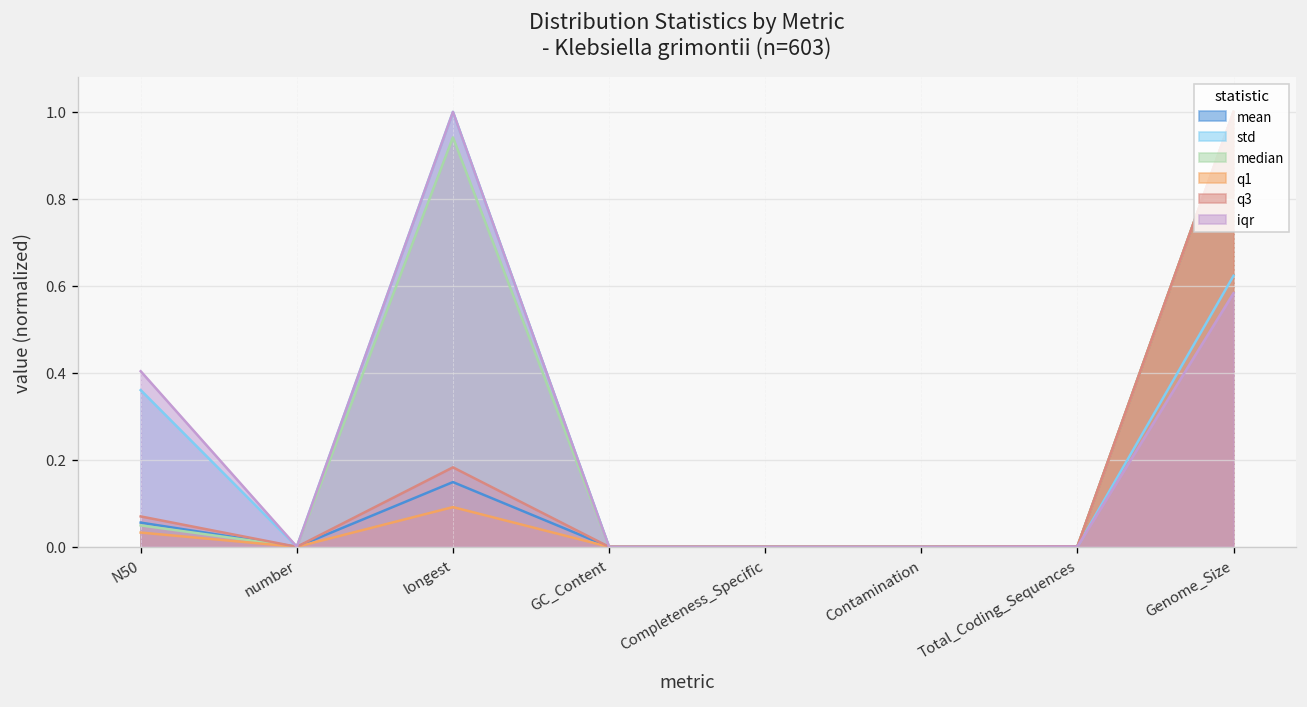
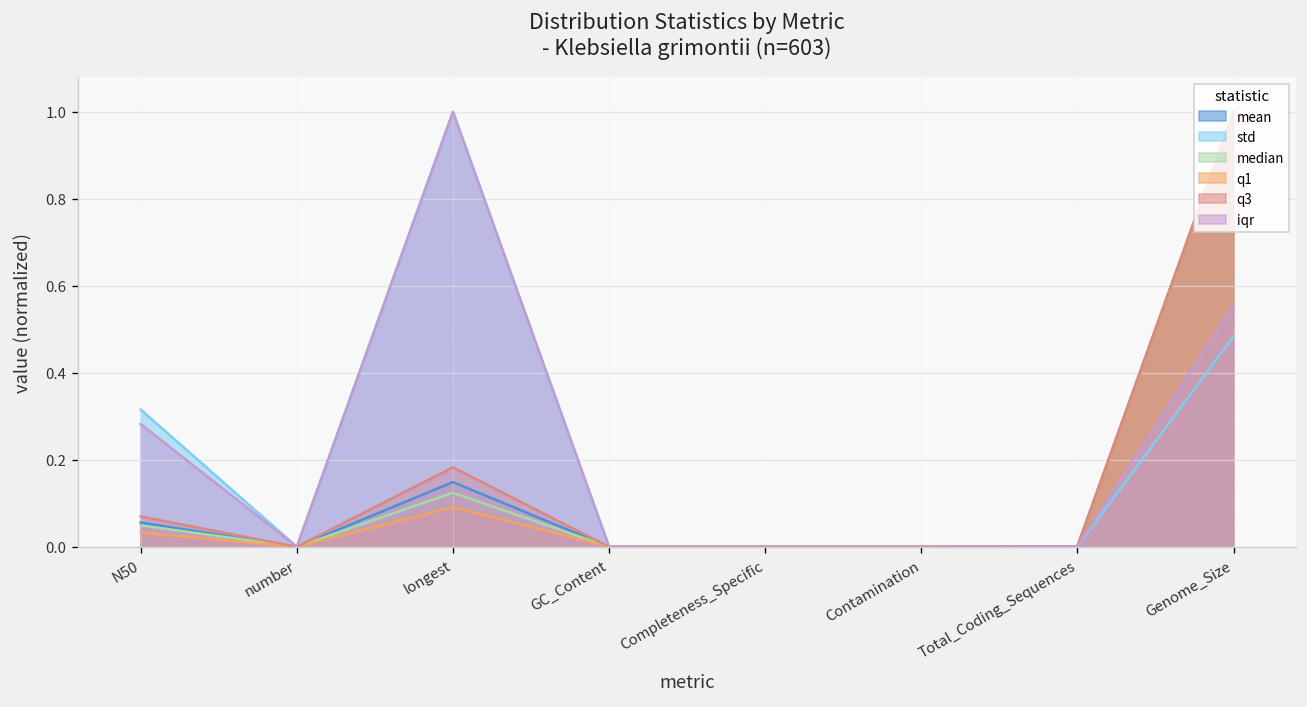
std, N50: 0.36 -> 0.32
iqr, N50: 0.40 -> 0.28
median, longest: 0.94 -> 0.12
std, Genome_Size: 0.62 -> 0.48
iqr, Genome_Size: 0.58 -> 0.56
